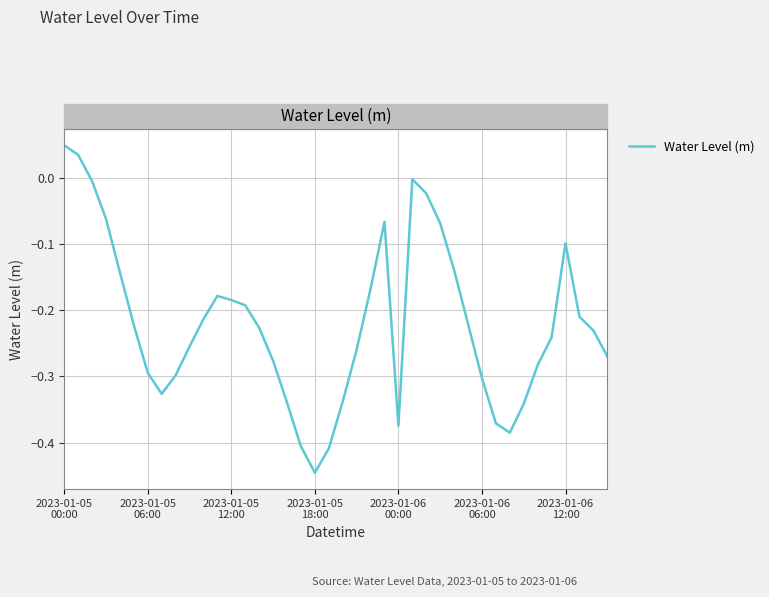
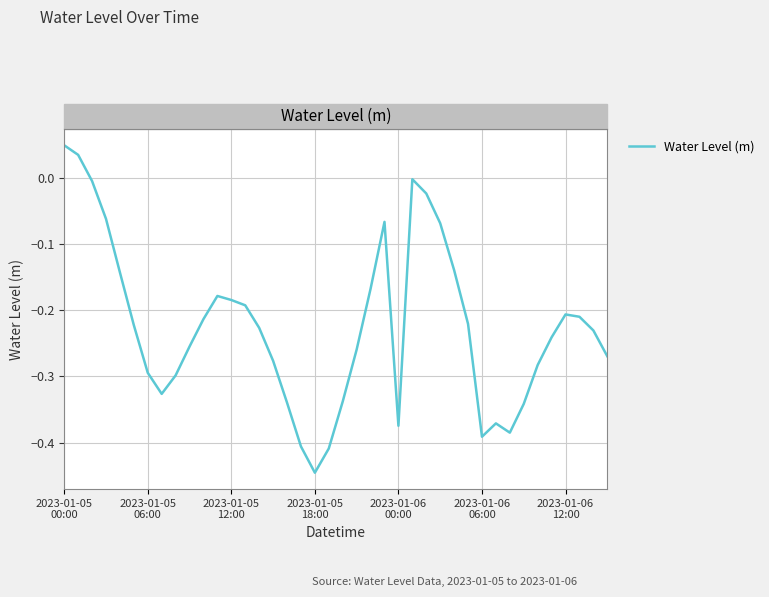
2023-01-06 06:00: -0.30 -> -0.39
2023-01-06 12:00: -0.10 -> -0.21
